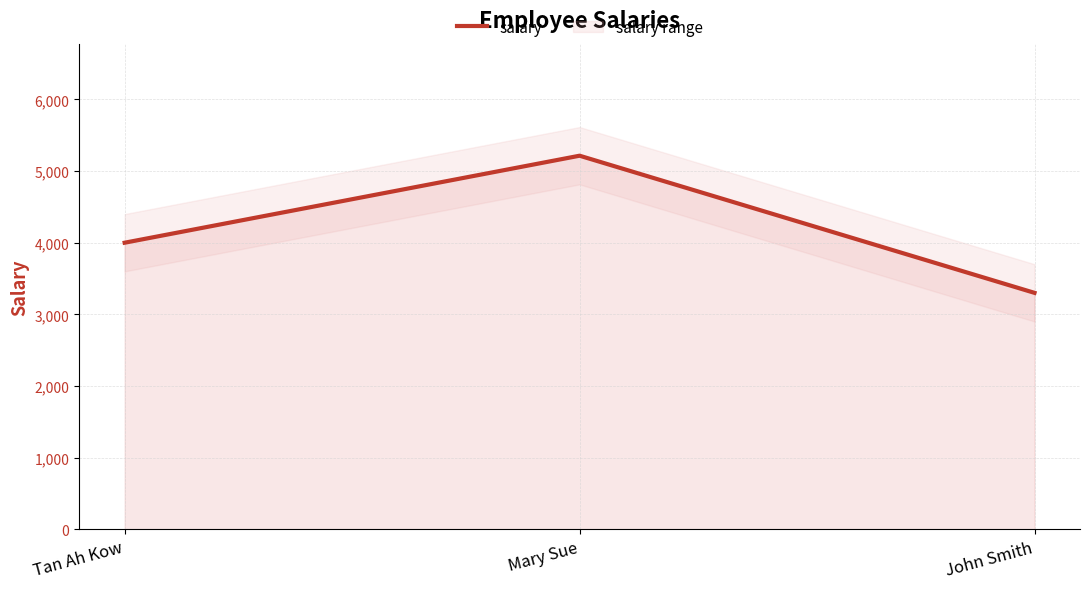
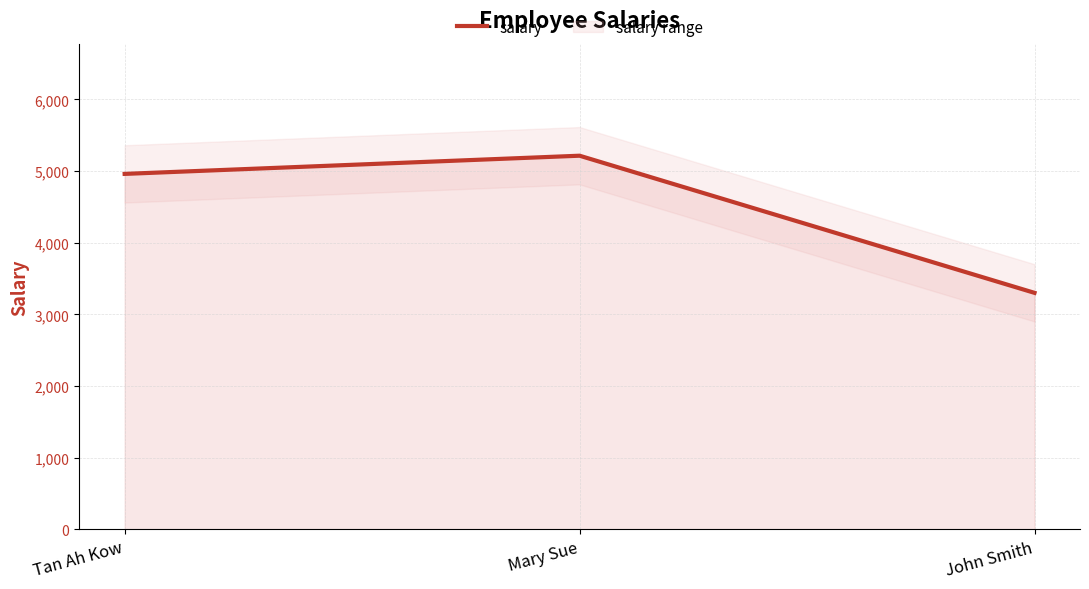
salary, Tan Ah Kow: 4,000 -> 5,000
